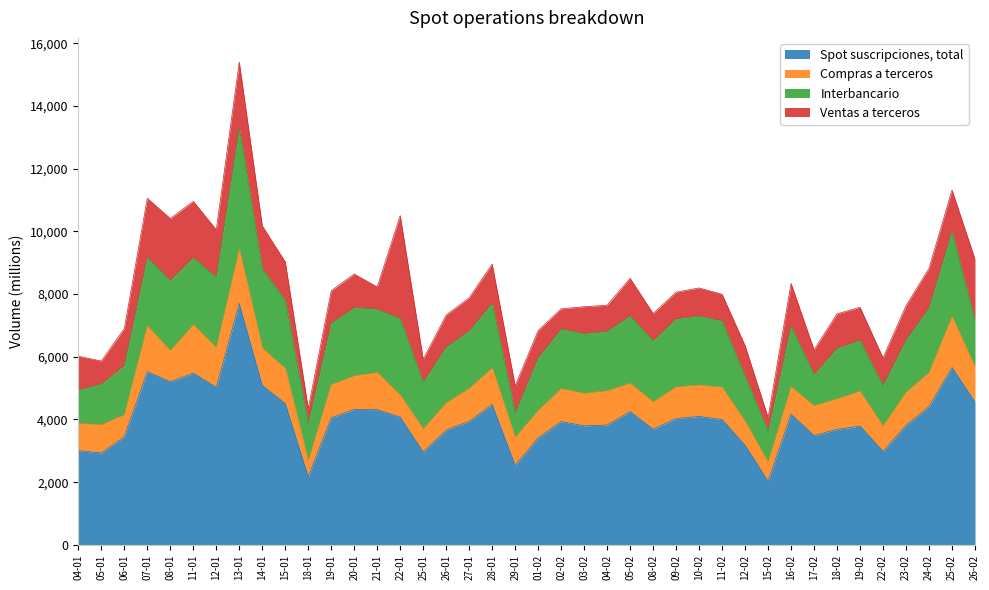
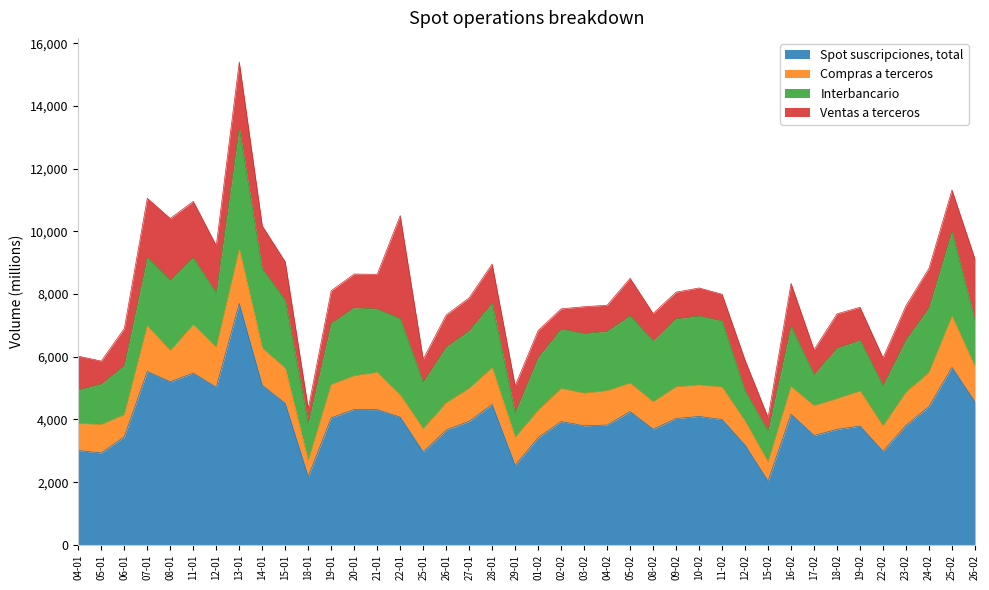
Interbancario, 12-01: 2,200 -> 1,700
Ventas a terceros, 21-01: 700 -> 1,100
Interbancario, 12-02: 1,400 -> 1,000
